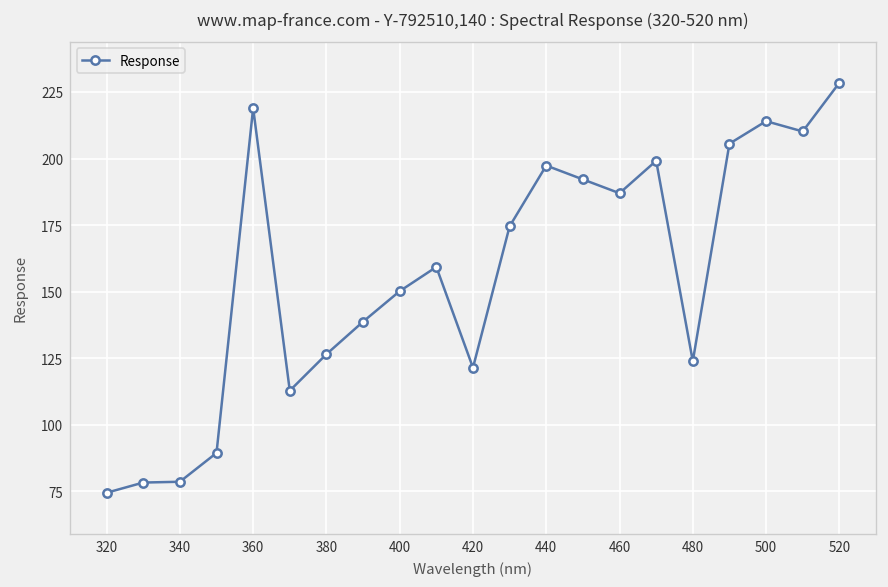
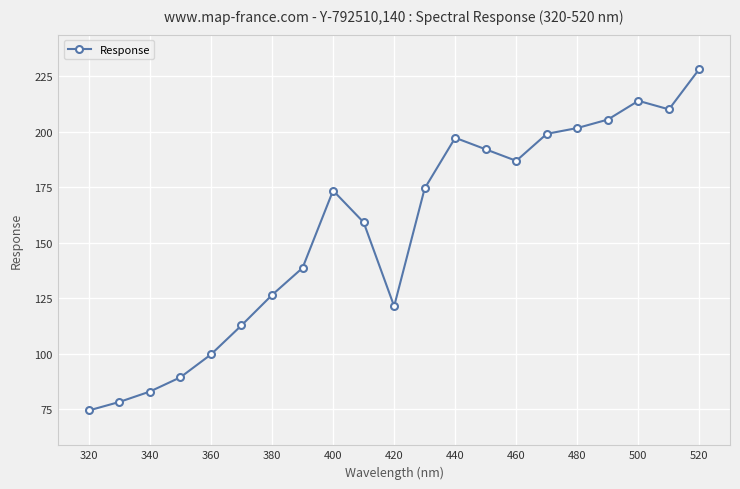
340: 79 -> 83
360: 219 -> 100
400: 150 -> 174
480: 124 -> 202
